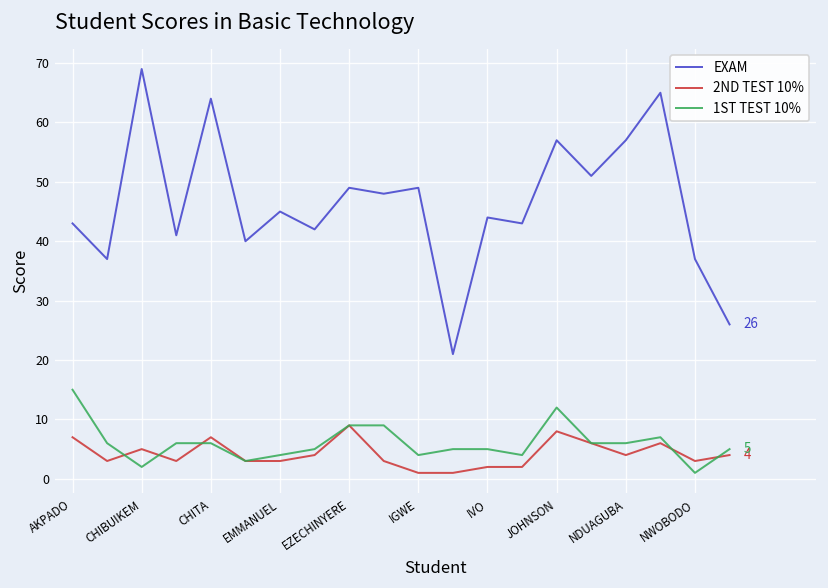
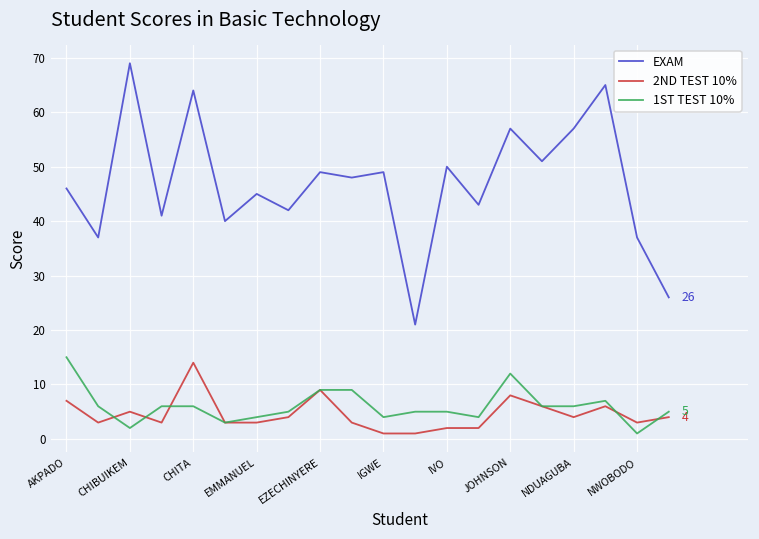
EXAM, AKPADO: 43 -> 46
2ND TEST 10%, CHITA: 7 -> 14
EXAM, IVO: 44 -> 50
